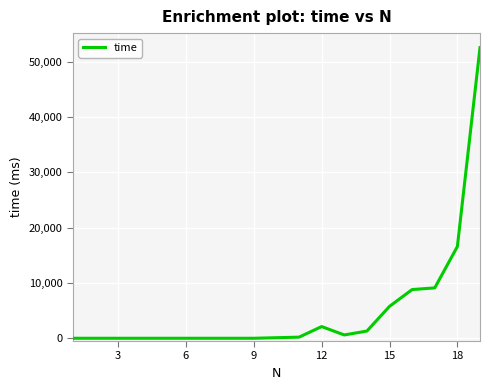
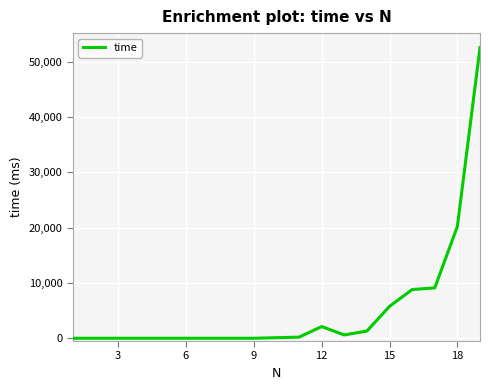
18: 17,000 -> 20,000
